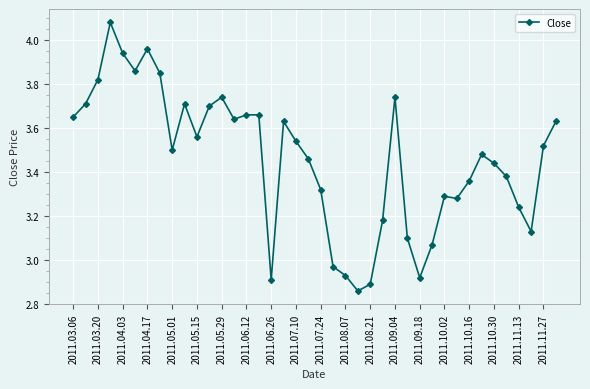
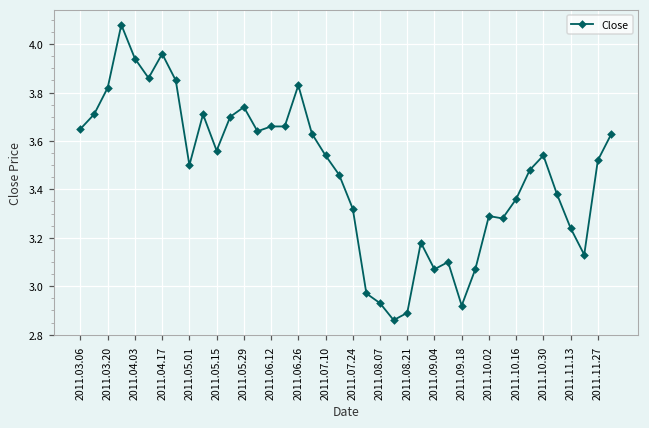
2011.06.26: 2.91 -> 3.83
2011.09.04: 3.74 -> 3.07
2011.10.30: 3.44 -> 3.54
